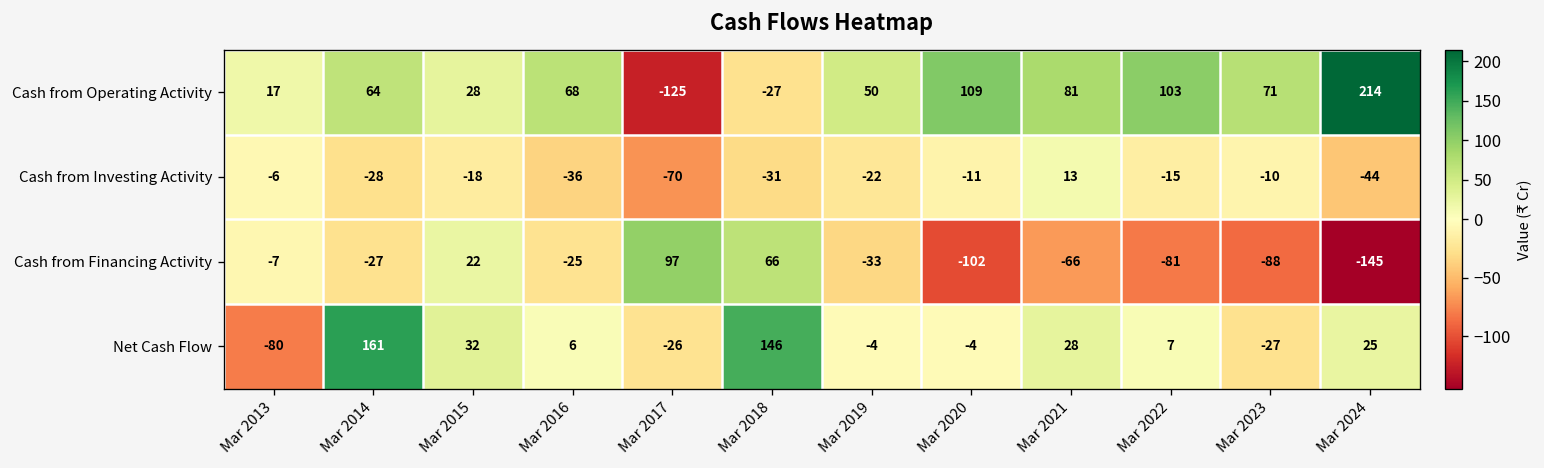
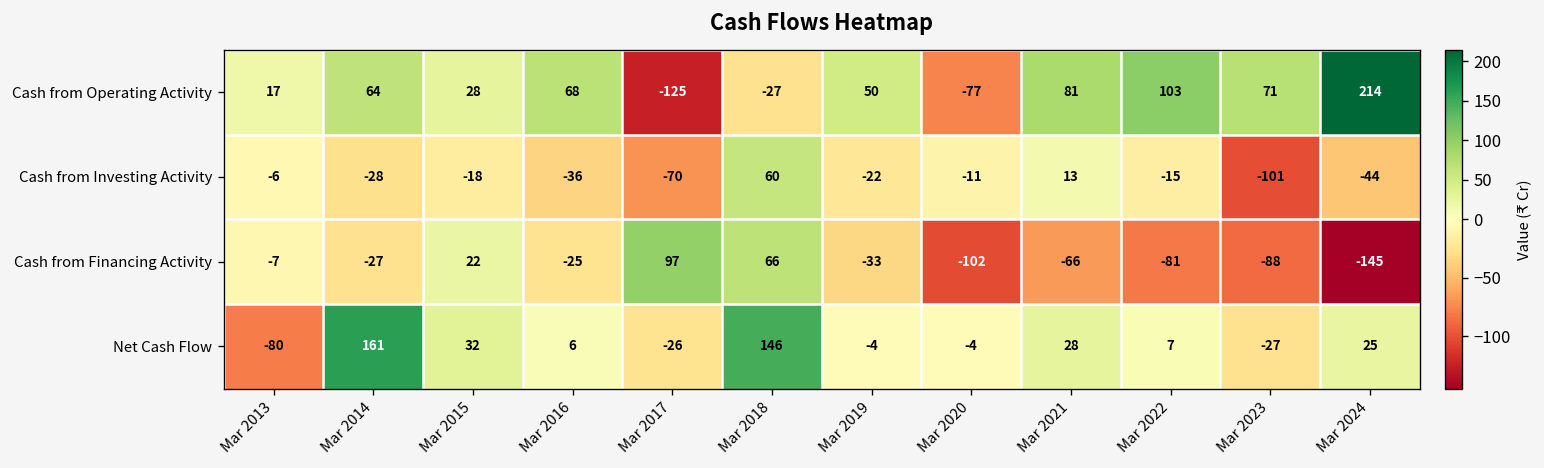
Cash from Operating Activity, Mar 2020: 109 -> -77
Cash from Investing Activity, Mar 2018: -31 -> 60
Cash from Investing Activity, Mar 2023: -10 -> -101
